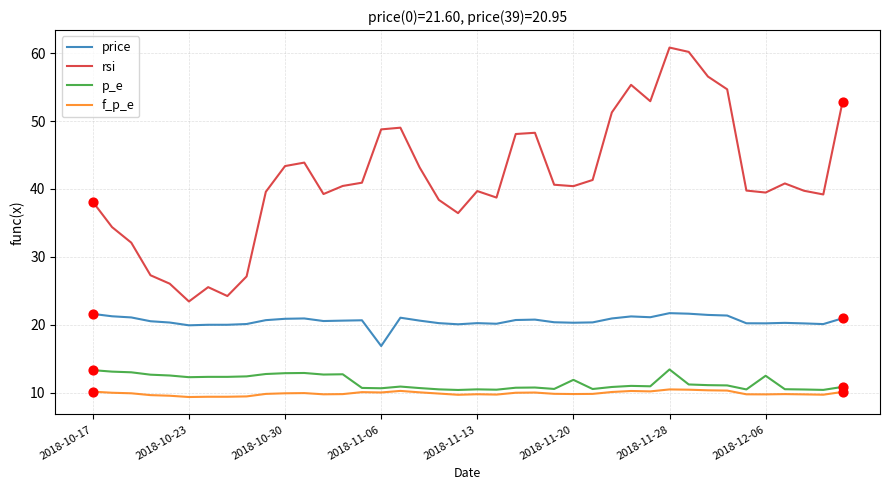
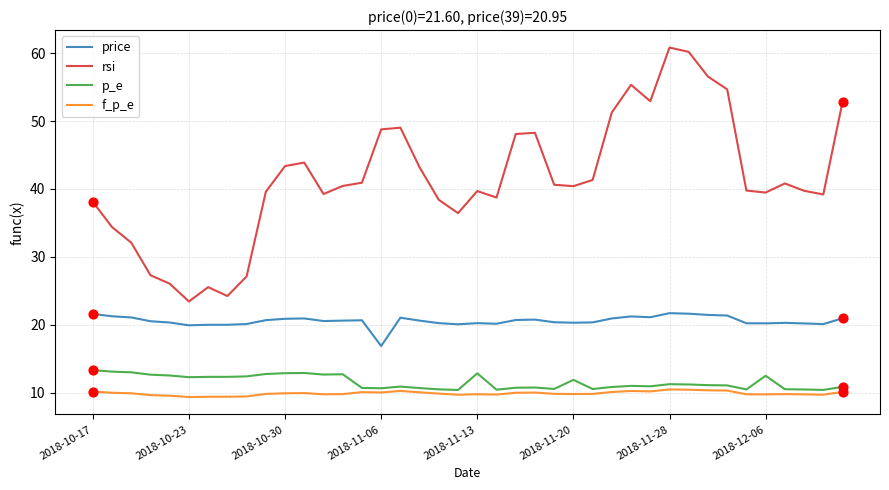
p_e, 2018-11-13: 10 -> 13
p_e, 2018-11-28: 13 -> 11
